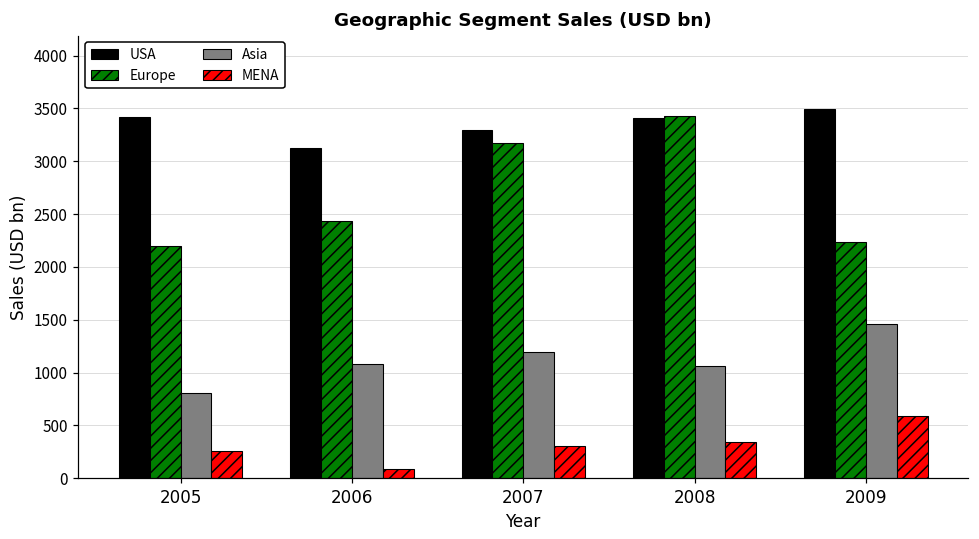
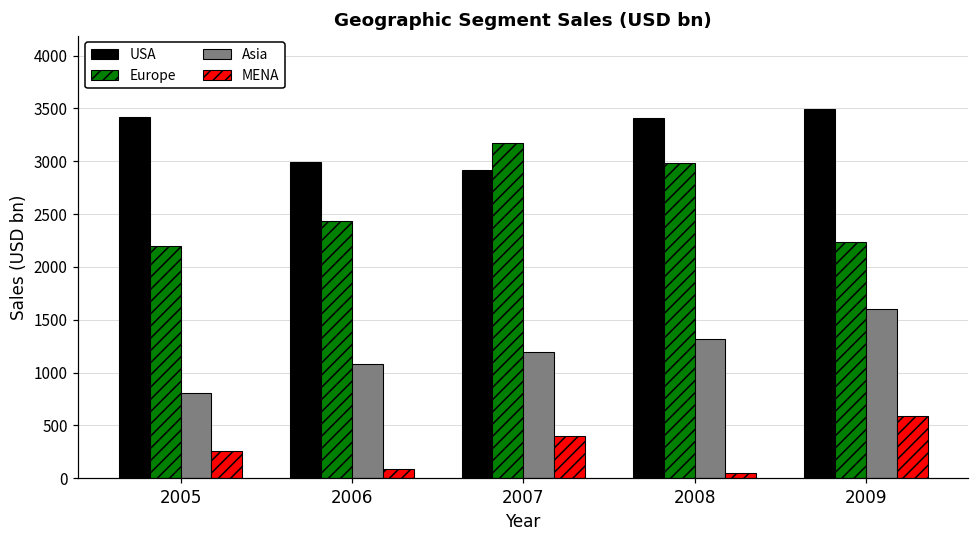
USA, 2006: 3100 -> 3000
USA, 2007: 3300 -> 2900
MENA, 2007: 300 -> 400
Europe, 2008: 3400 -> 3000
Asia, 2008: 1100 -> 1300
MENA, 2008: 300 -> 100
Asia, 2009: 1500 -> 1600
